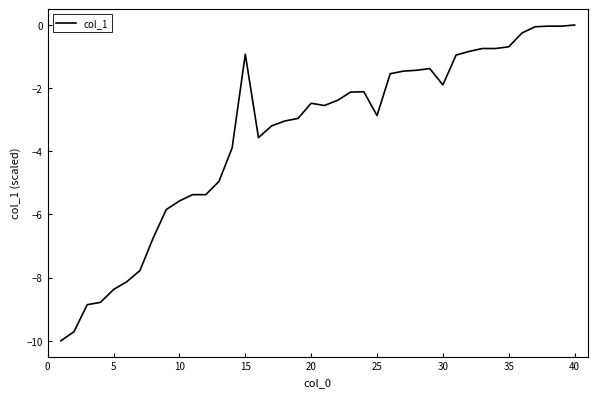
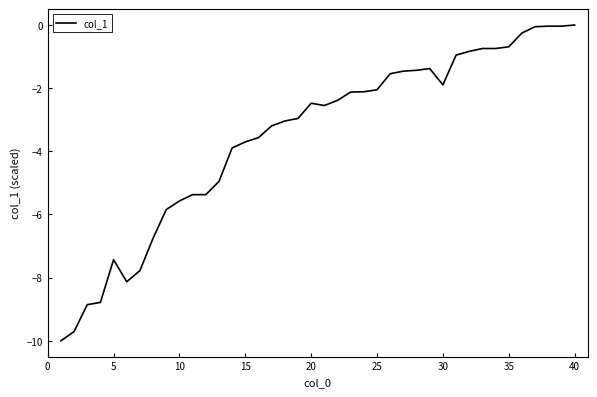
5: -8.4 -> -7.4
15: -0.9 -> -3.7
25: -2.9 -> -2.1
